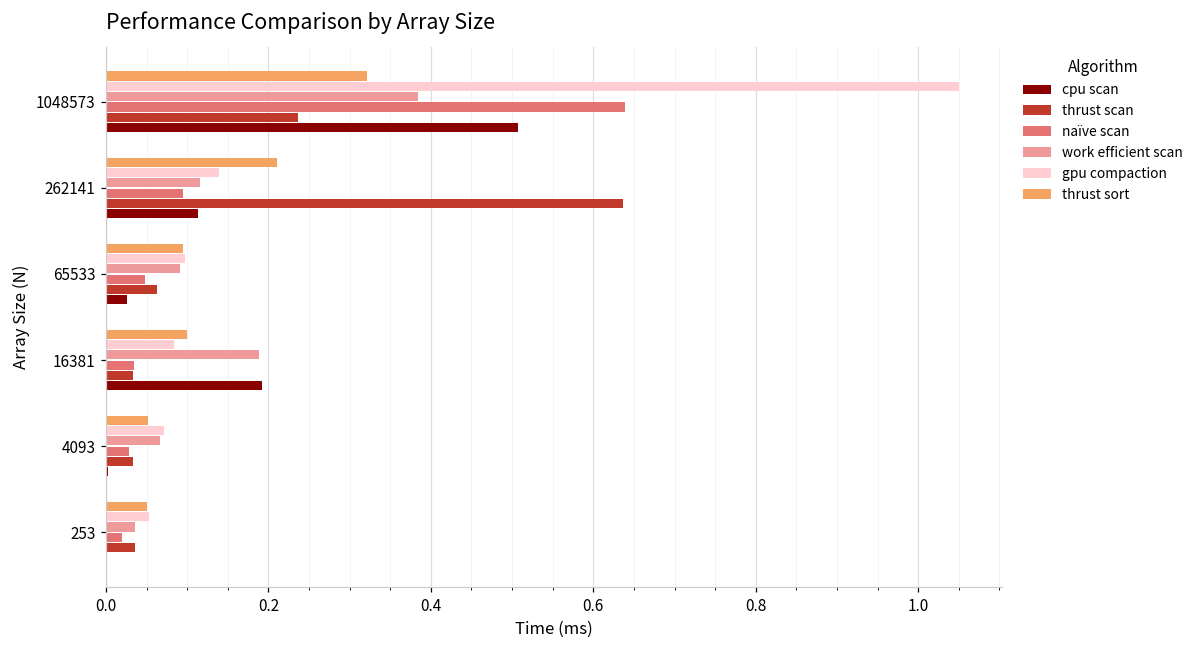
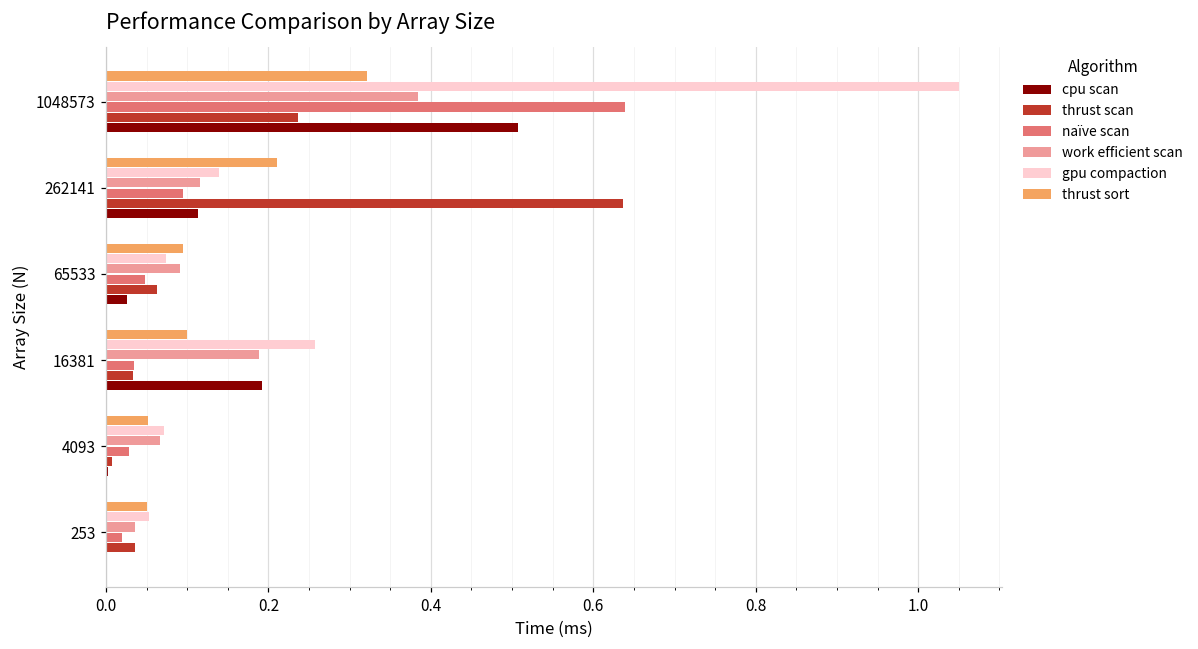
gpu compaction, 65533: 0.10 -> 0.07
gpu compaction, 16381: 0.08 -> 0.26
thrust scan, 4093: 0.03 -> 0.01
